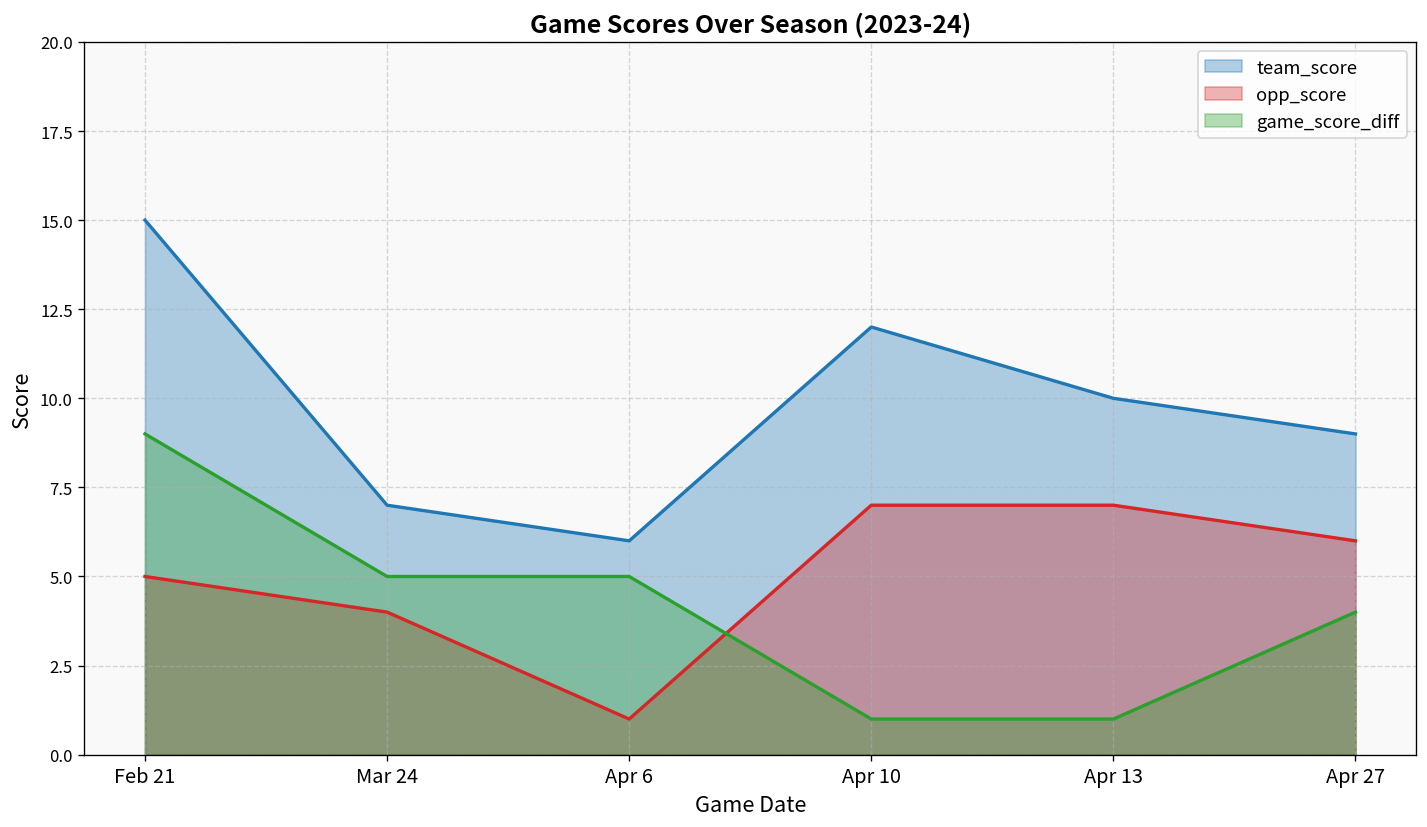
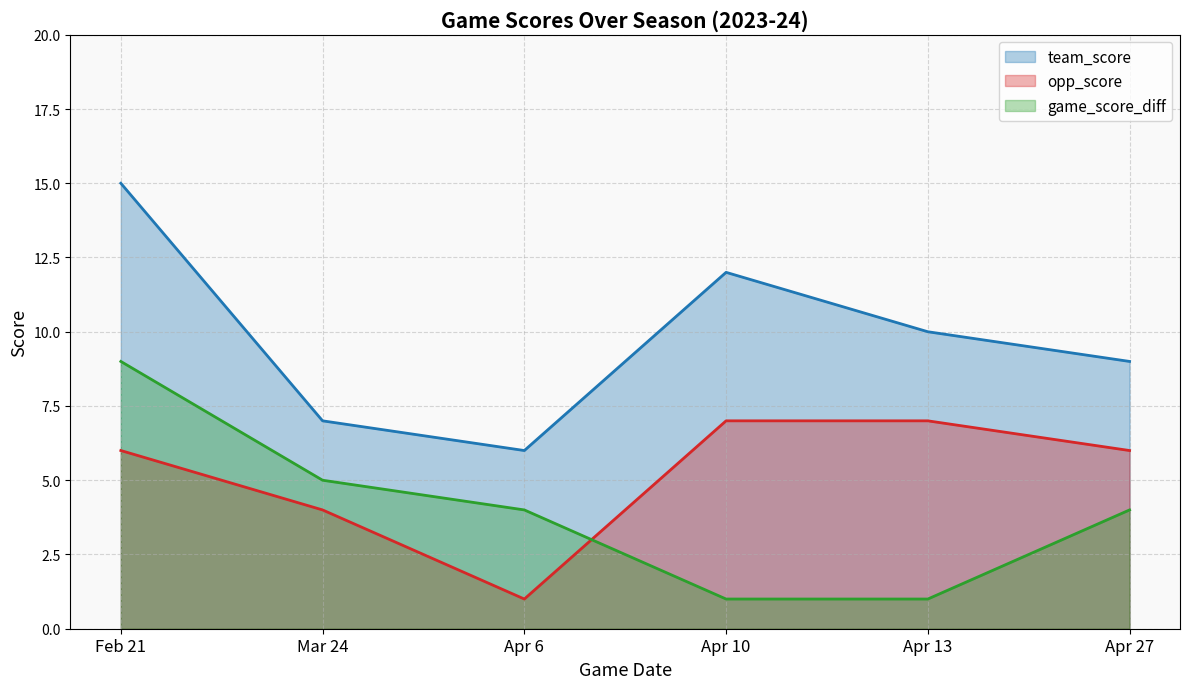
opp_score, Feb 21: 5 -> 6
game_score_diff, Apr 6: 5 -> 4
